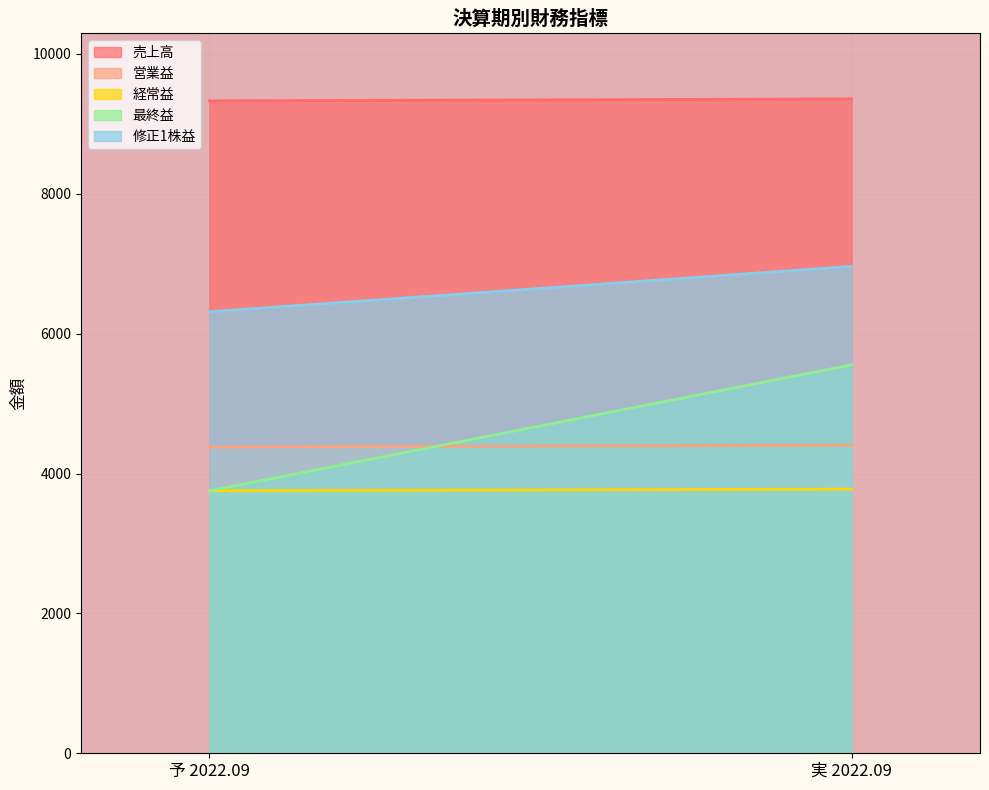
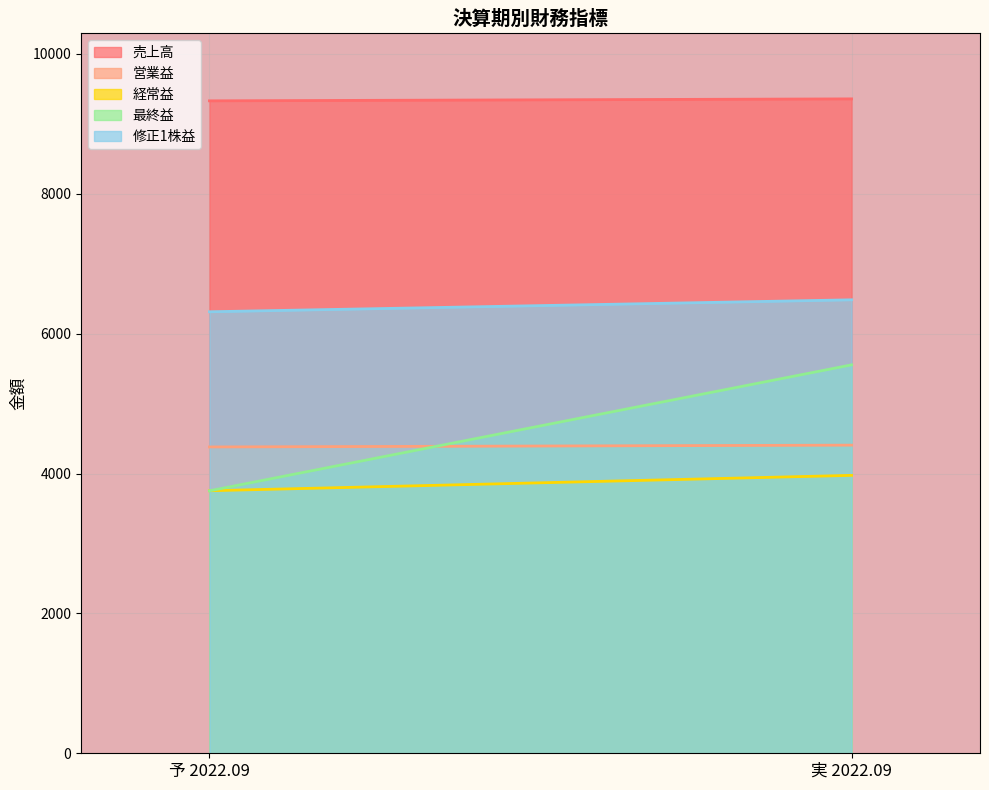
経常益, 実 2022.09: 3800 -> 4000
修正1株益, 実 2022.09: 7000 -> 6500
